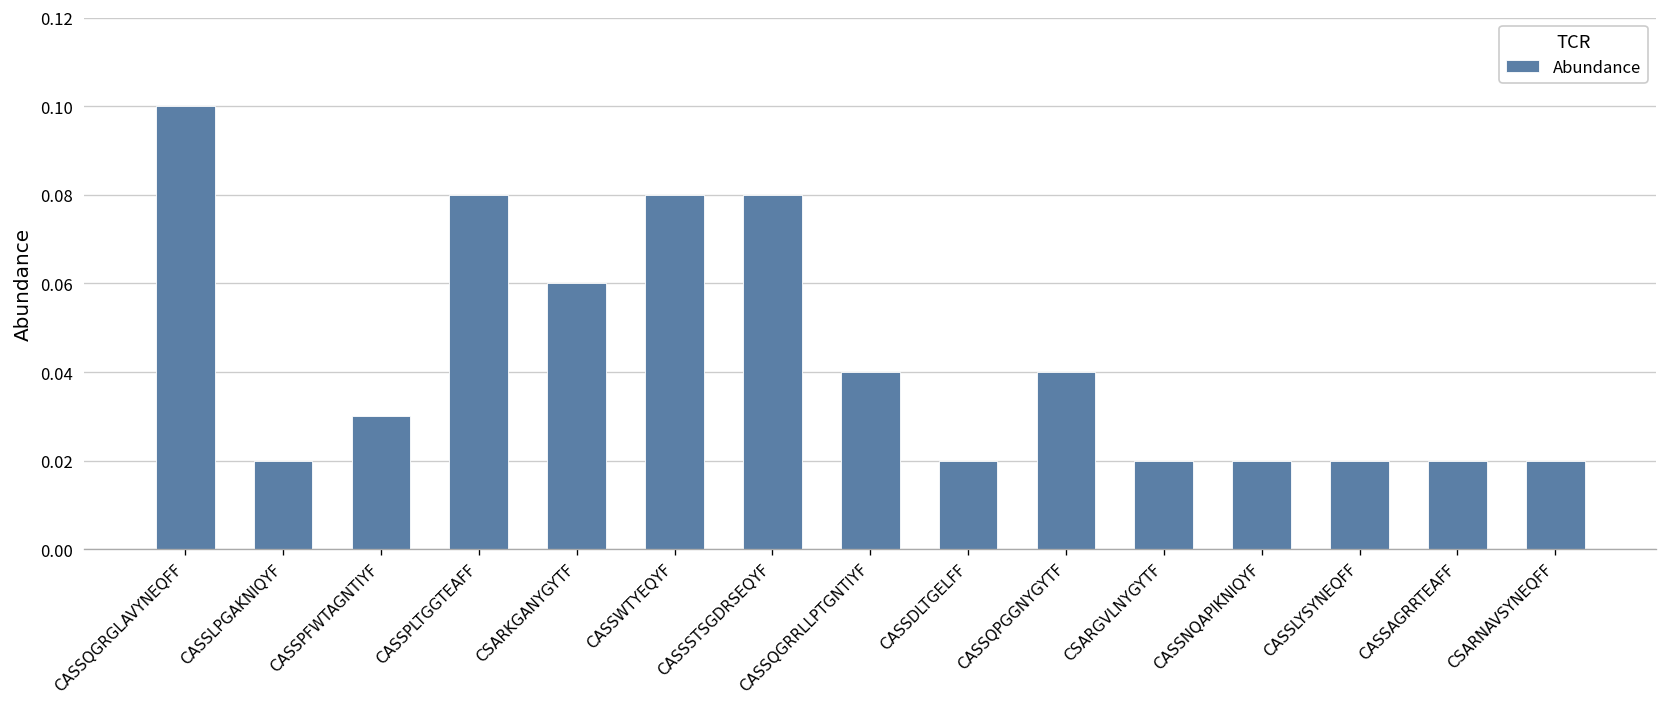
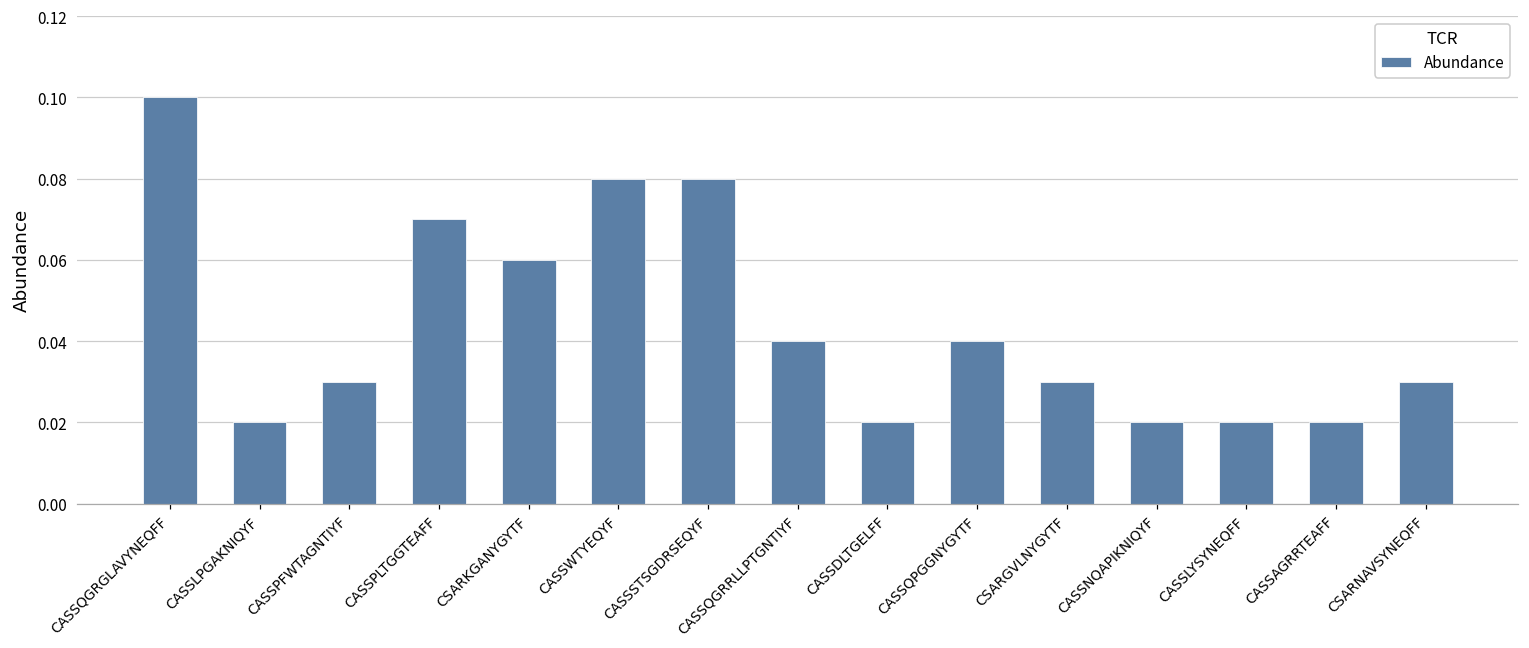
CASSPLTGGTEAFF: 0.08 -> 0.07
CSARGVLNYGYTF: 0.02 -> 0.03
CSARNAVSYNEQFF: 0.02 -> 0.03
